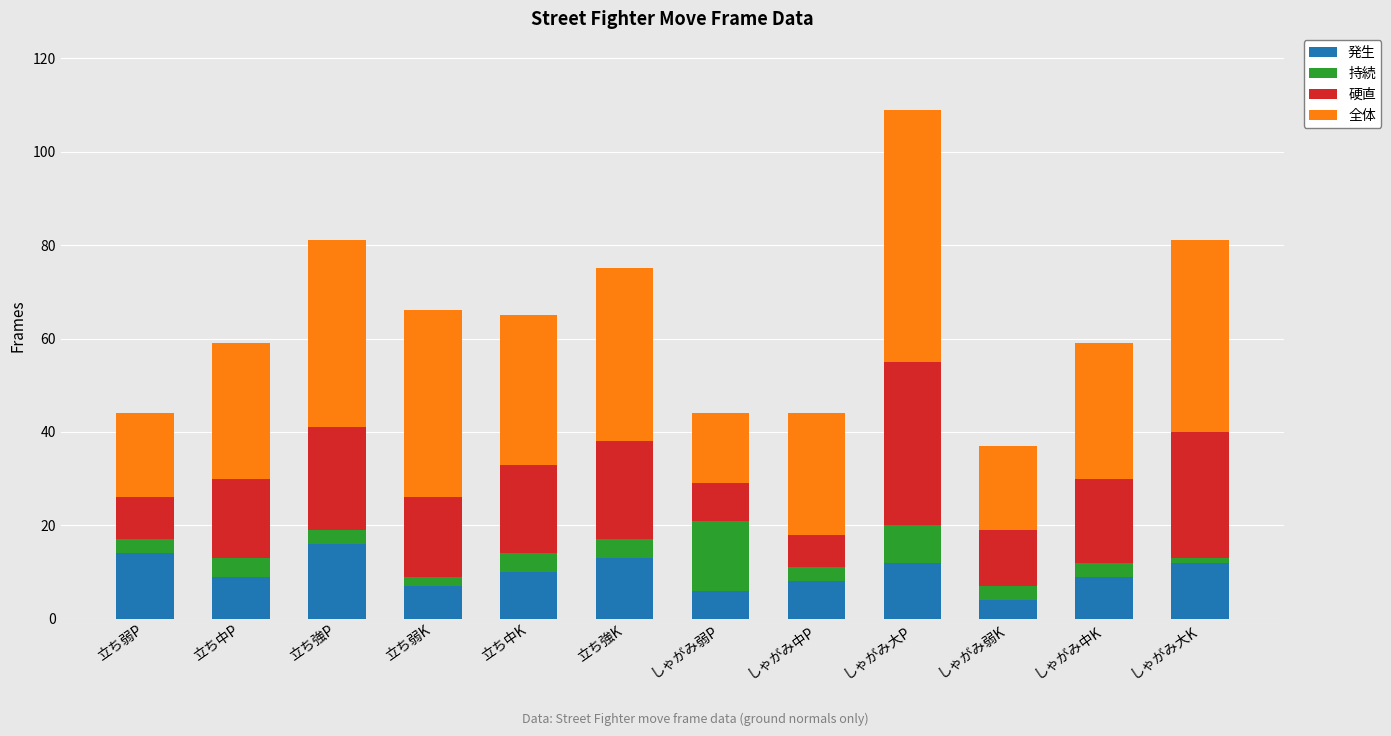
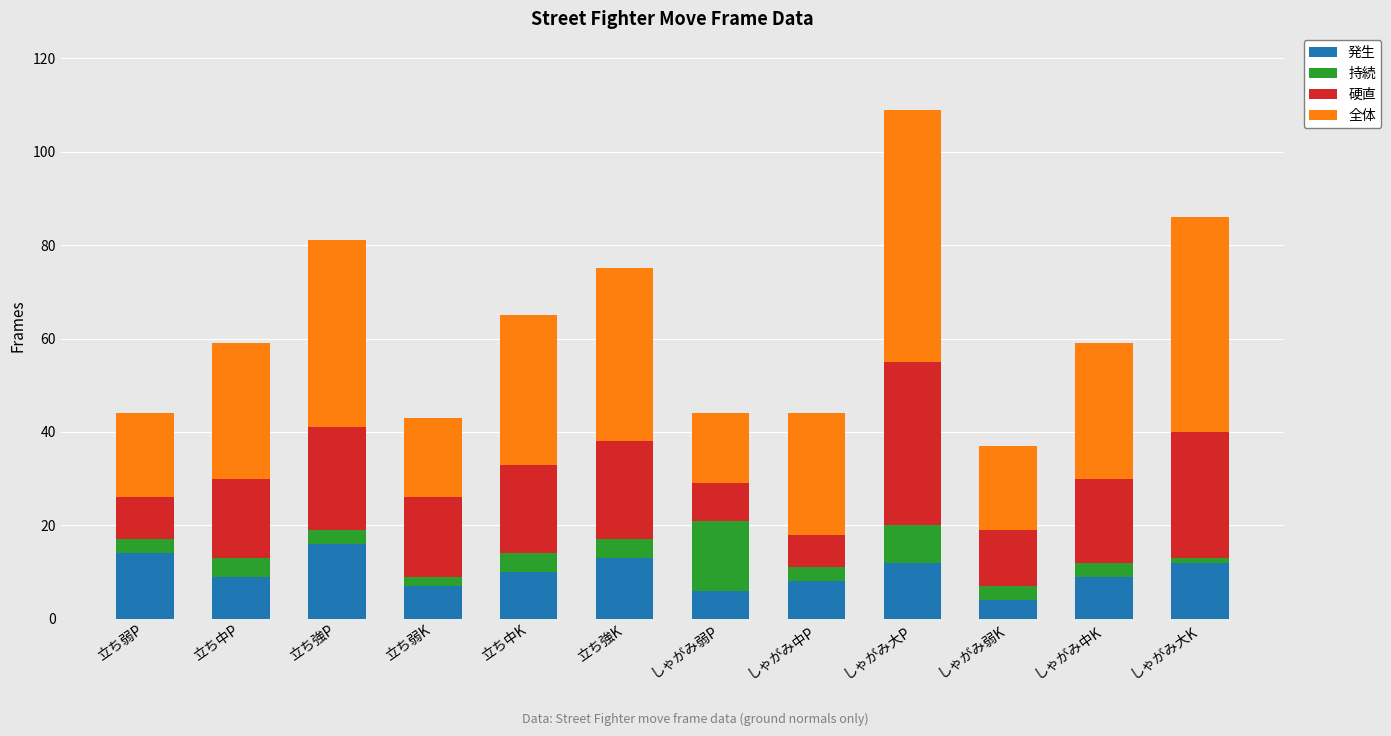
全体, 立ち弱K: 40 -> 17
全体, しゃがみ大K: 41 -> 46
